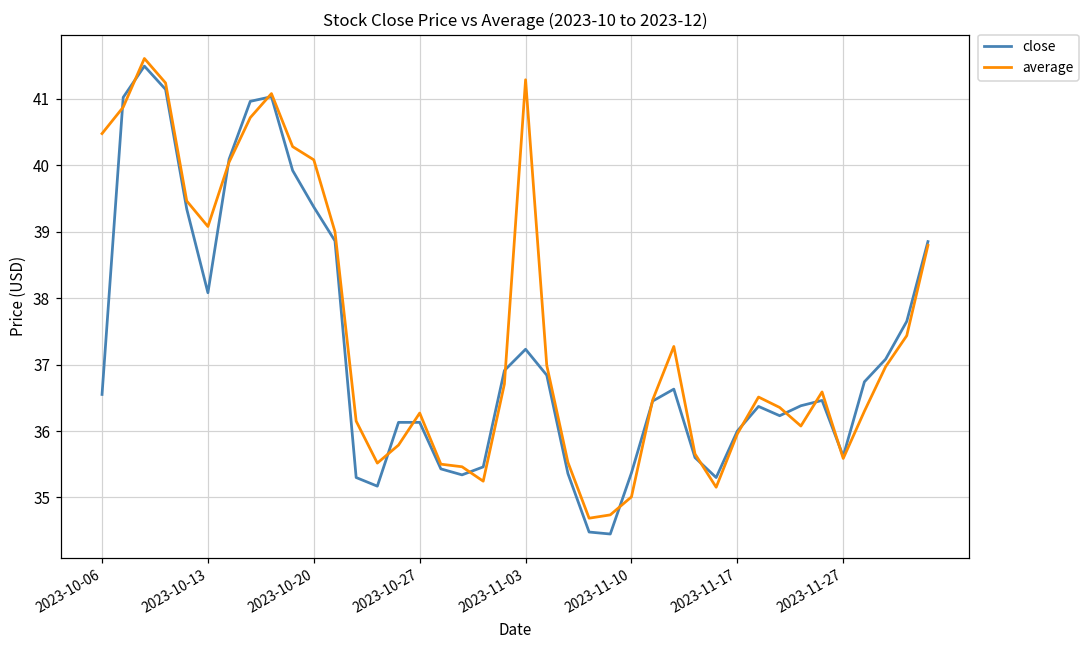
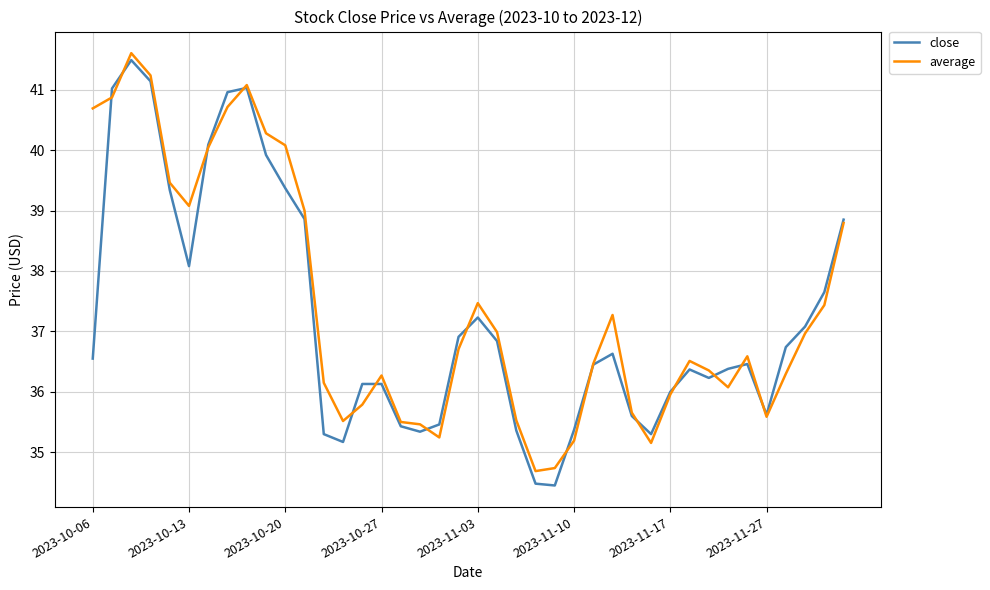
average, 2023-10-06: 40.5 -> 40.7
average, 2023-11-03: 41.3 -> 37.5
average, 2023-11-10: 35.0 -> 35.2
